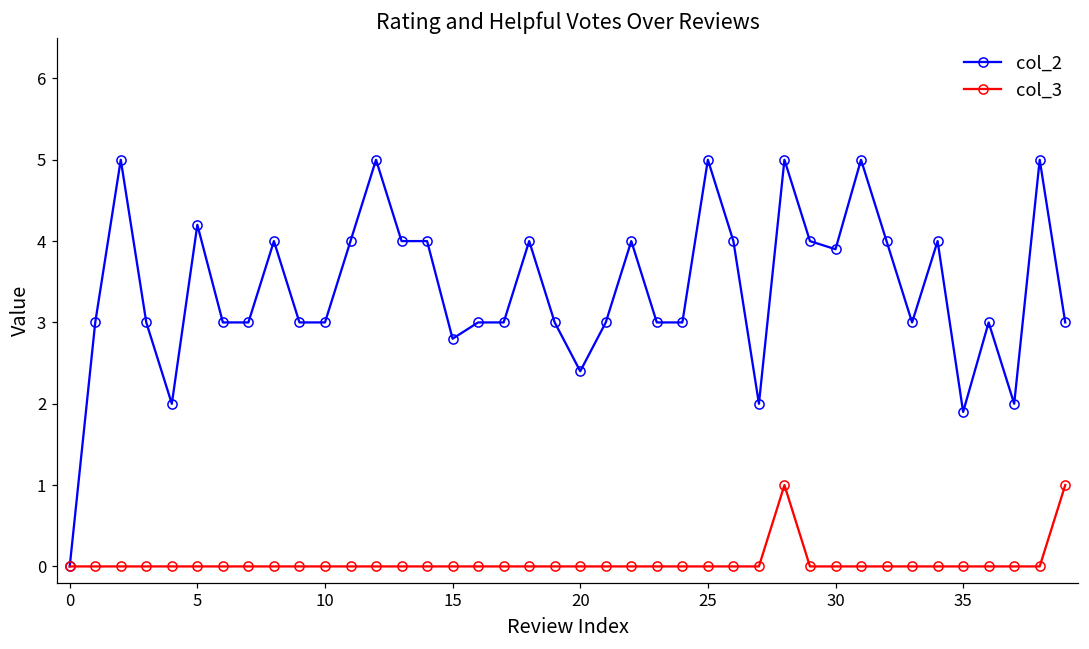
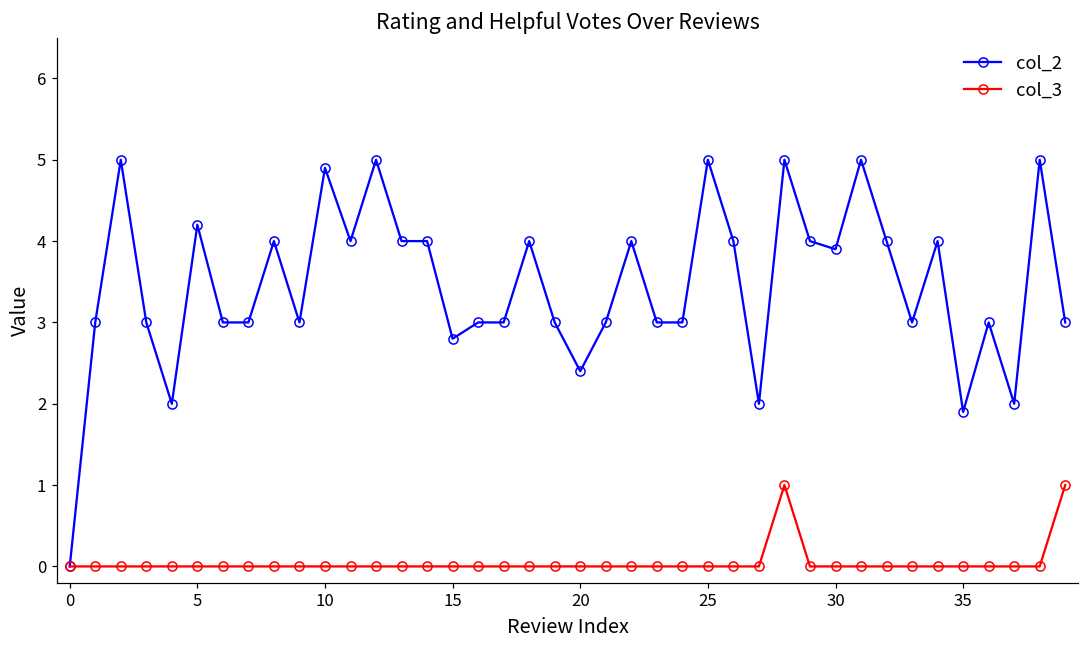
col_2, 10: 3.0 -> 4.9
